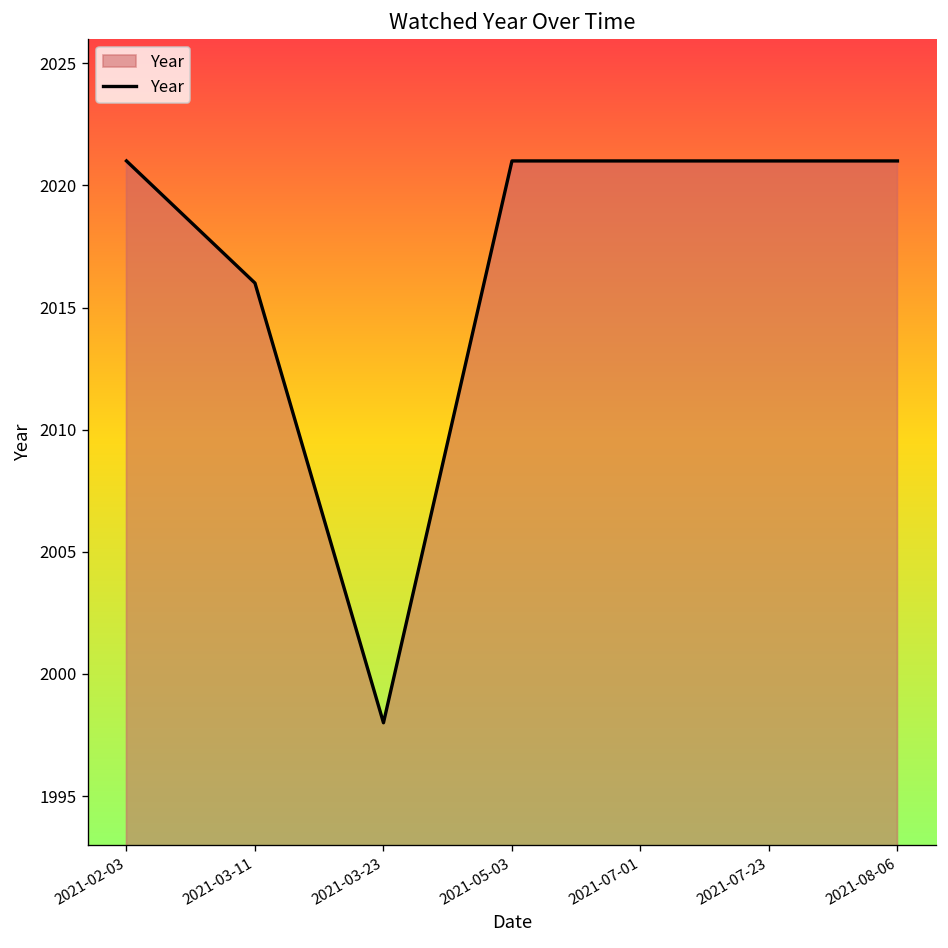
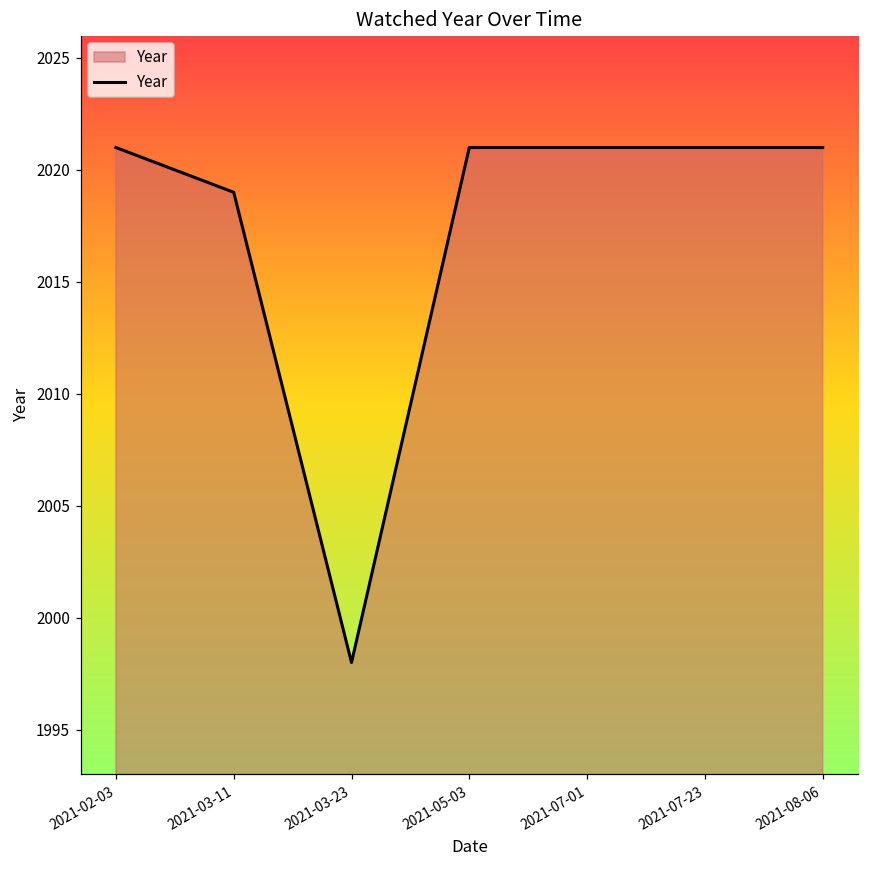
2021-03-11: 2016 -> 2019
